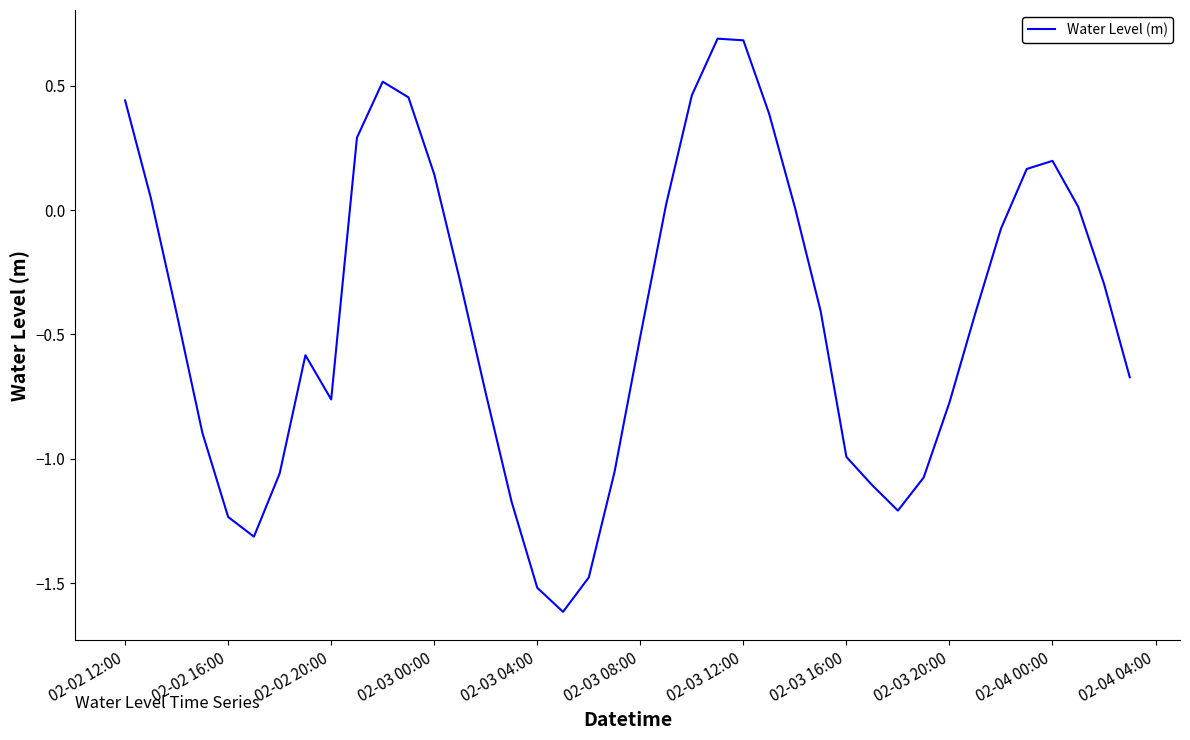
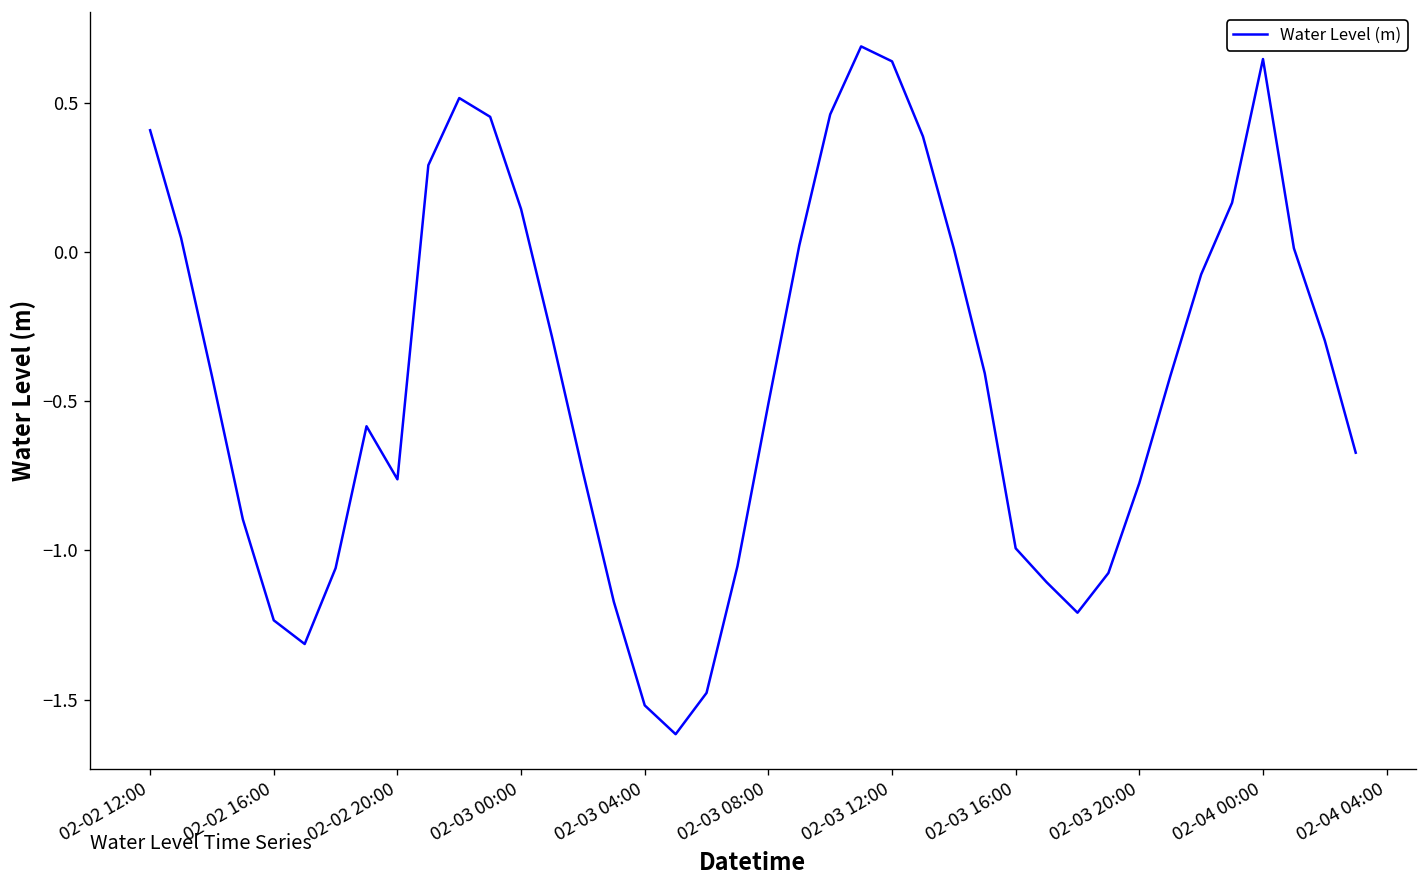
02-02 12:00: 0.44 -> 0.41
02-03 12:00: 0.68 -> 0.64
02-04 00:00: 0.20 -> 0.65
